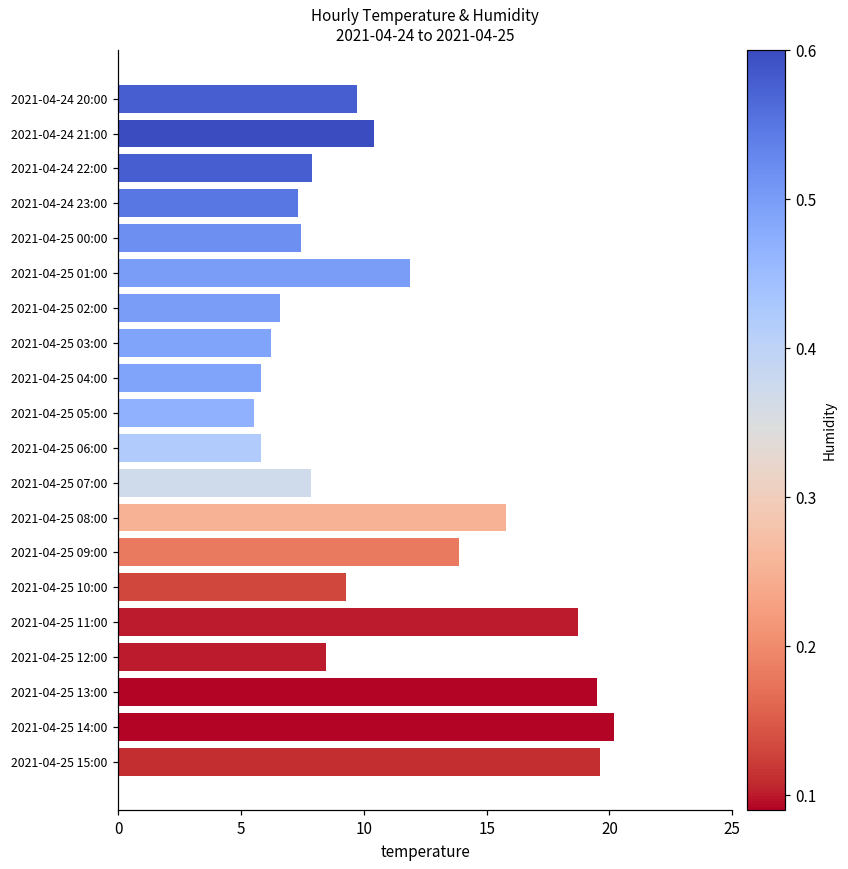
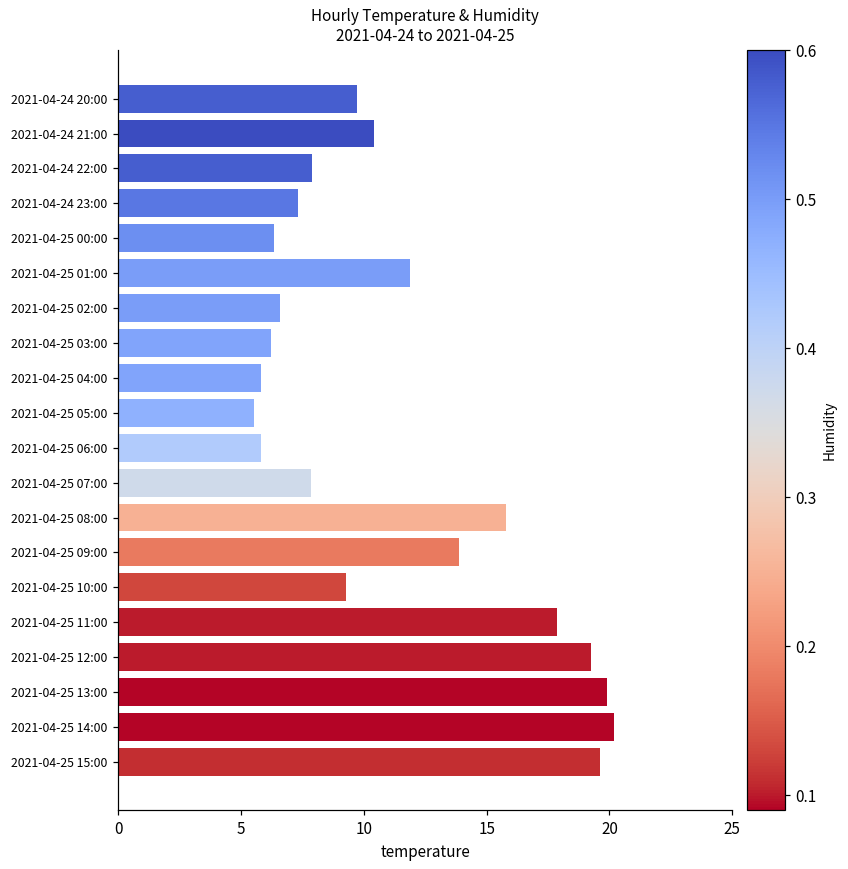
2021-04-25 00:00: 7.4 -> 6.4
2021-04-25 11:00: 18.7 -> 17.9
2021-04-25 12:00: 8.5 -> 19.2
2021-04-25 13:00: 19.5 -> 19.9
